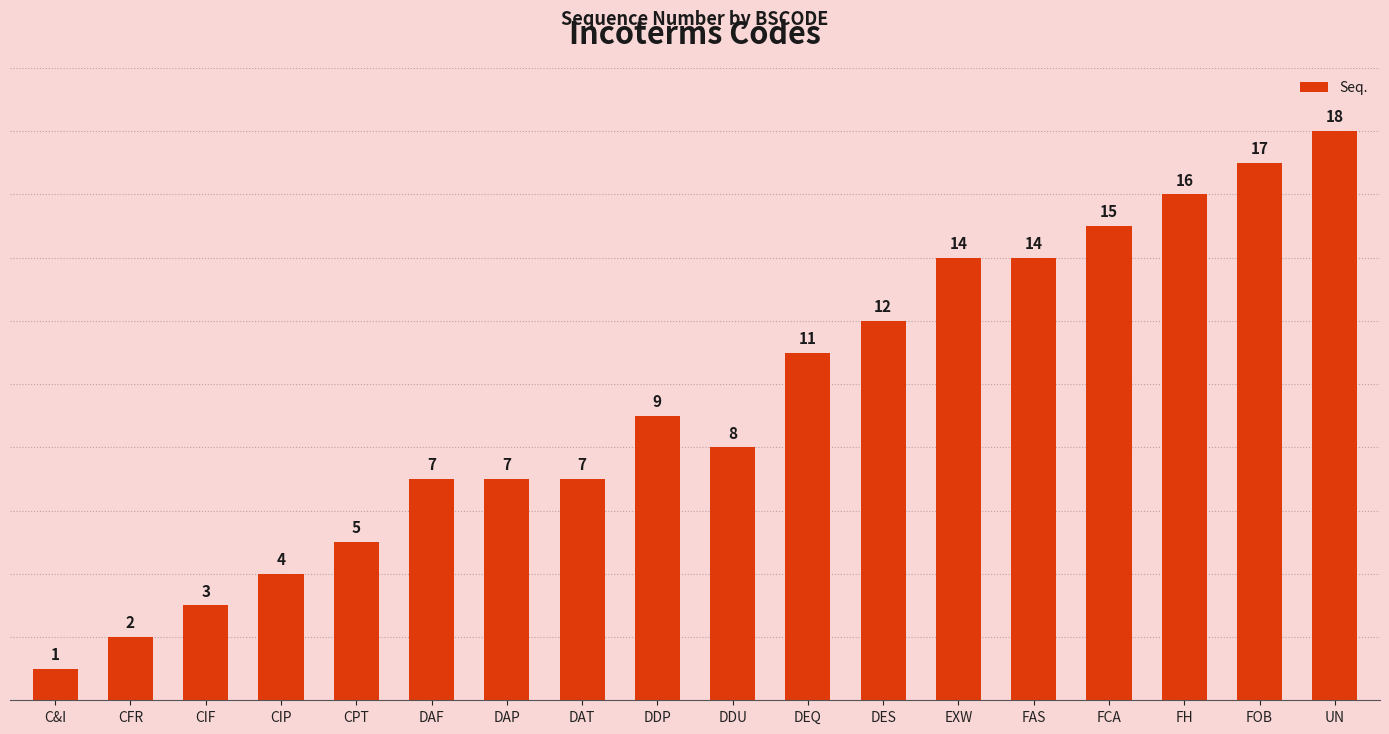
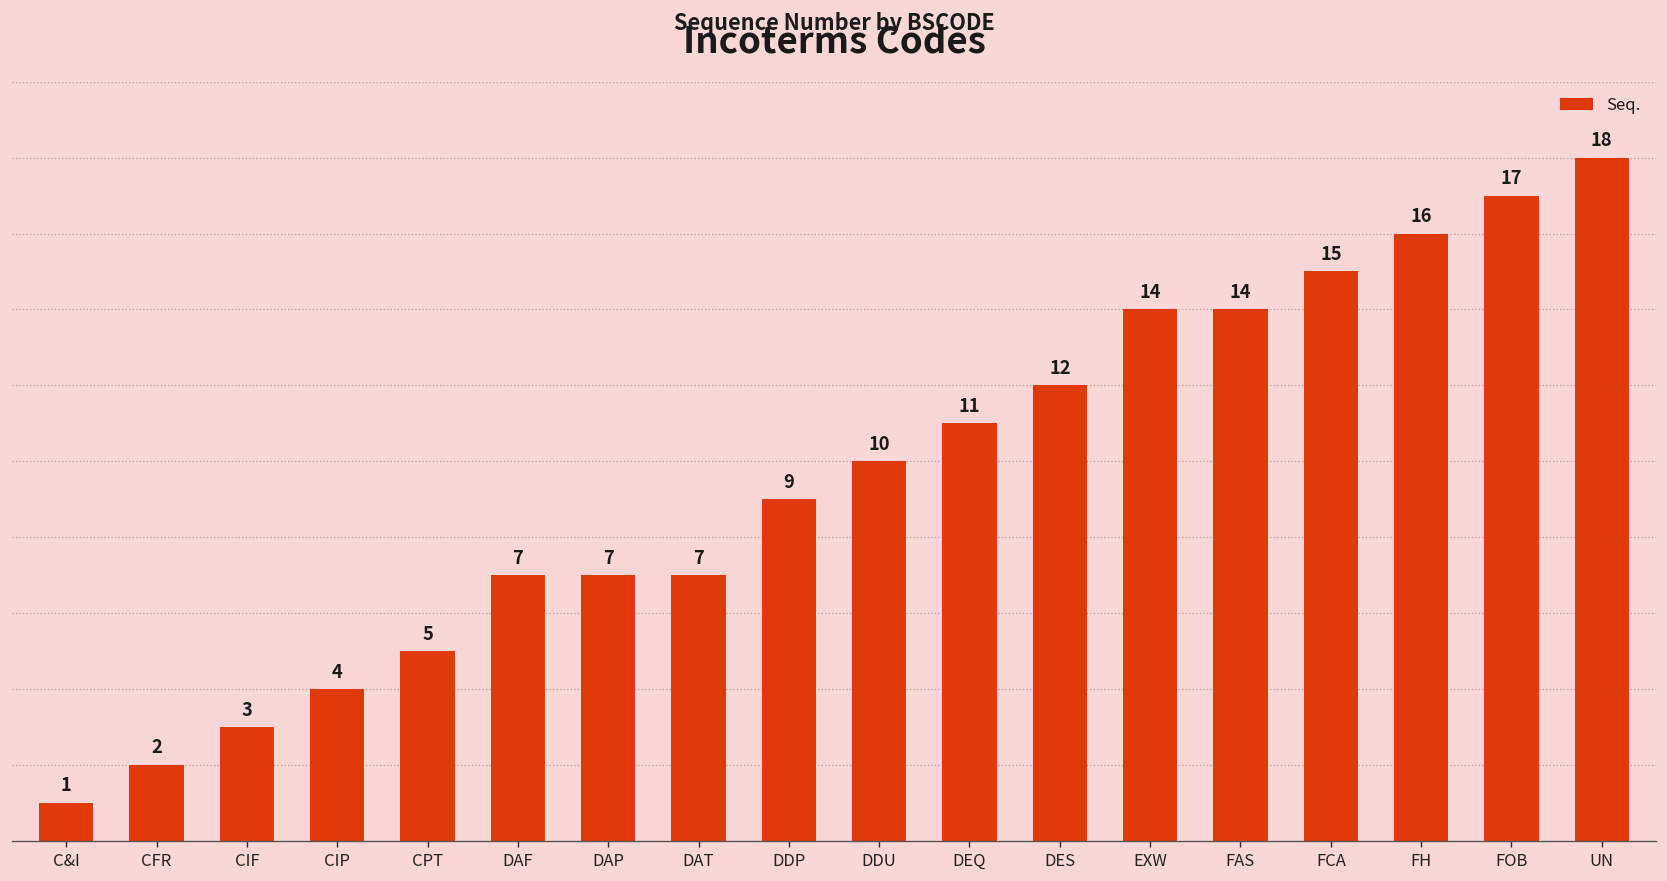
DDU: 8 -> 10
